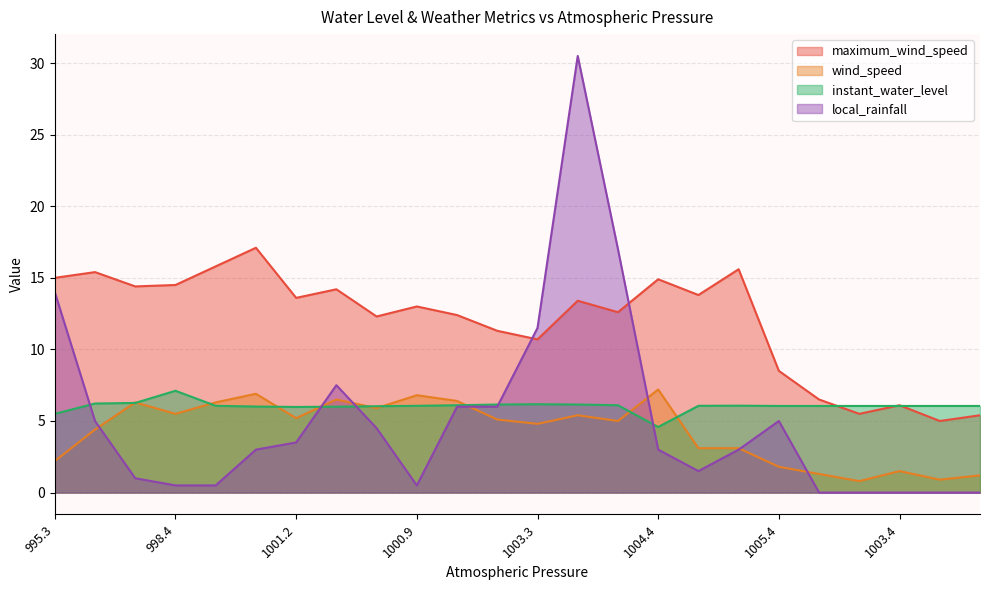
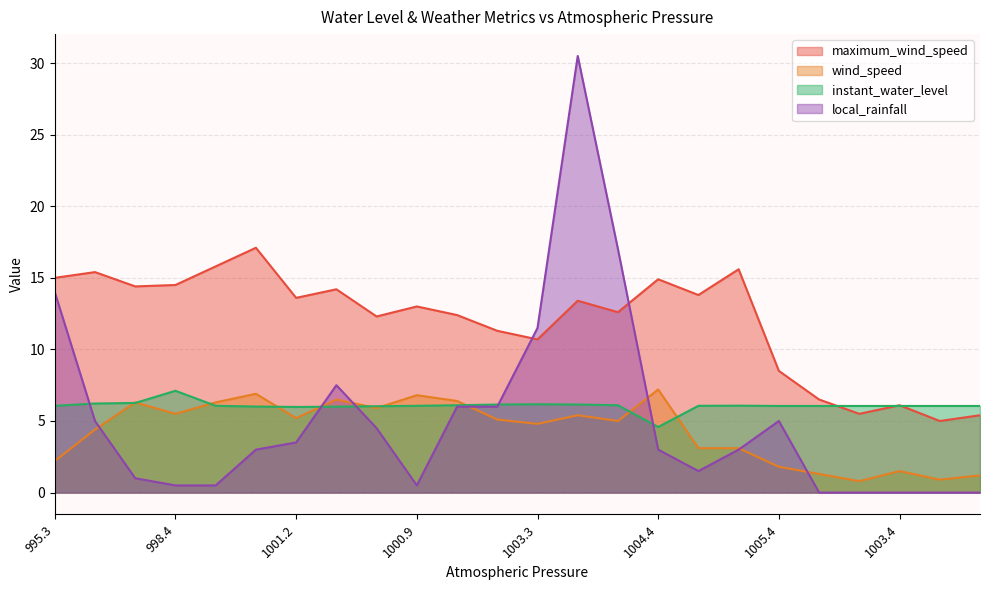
instant_water_level, 995.3: 5.5 -> 6.1
